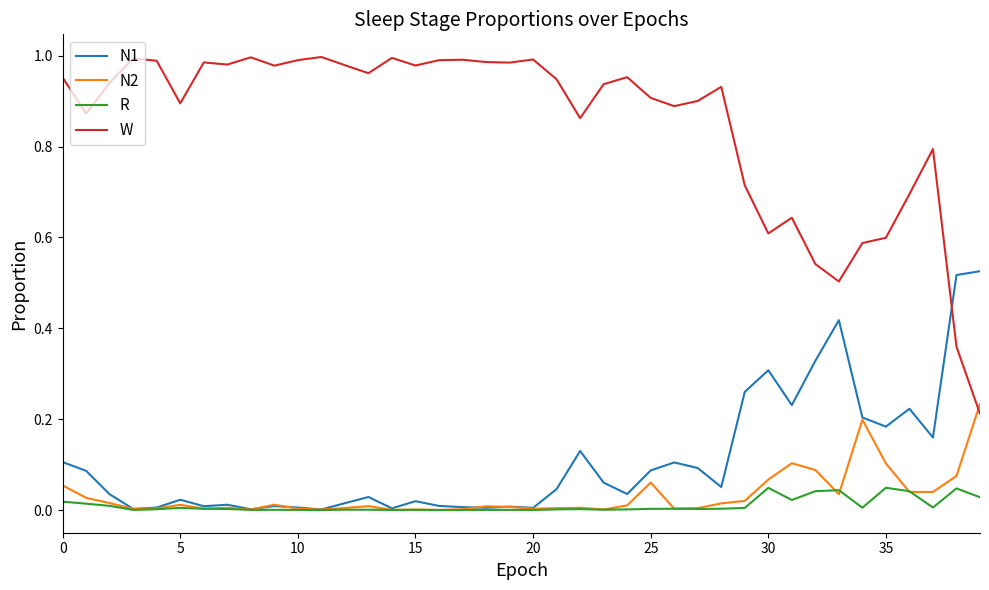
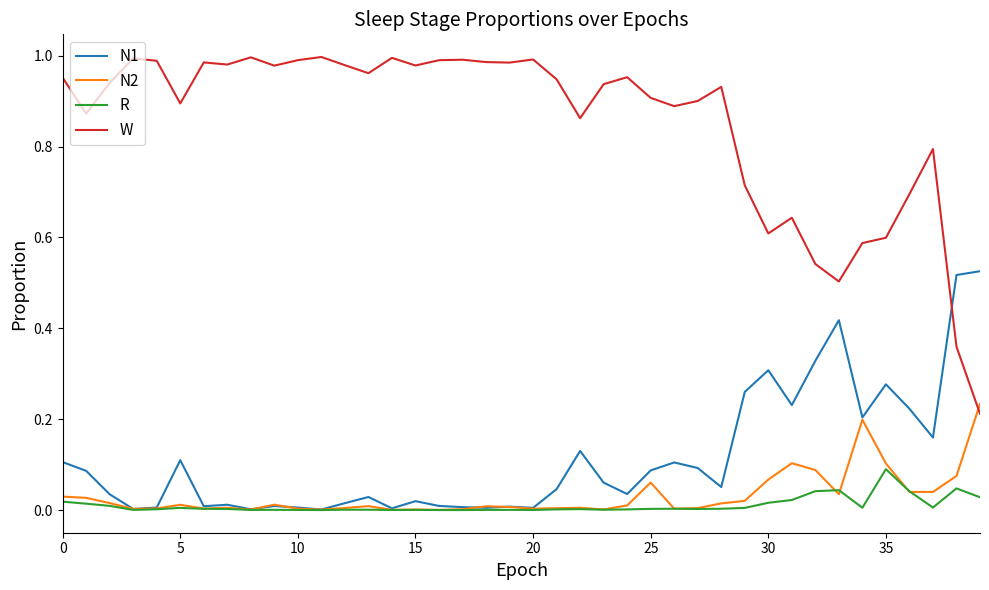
N2, 0: 0.05 -> 0.03
N1, 5: 0.02 -> 0.11
R, 30: 0.05 -> 0.02
N1, 35: 0.18 -> 0.28
R, 35: 0.05 -> 0.09
